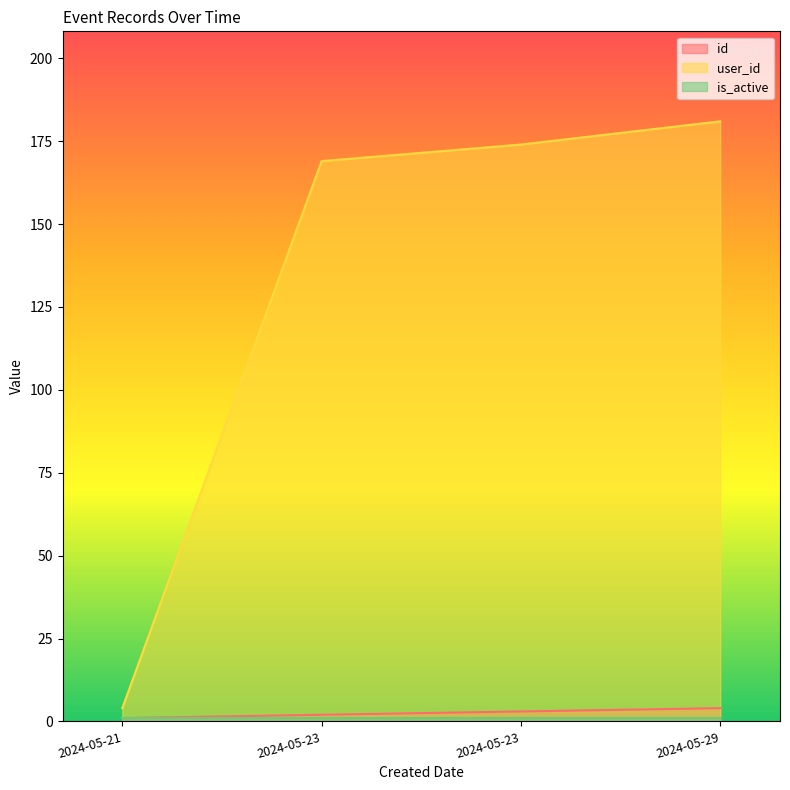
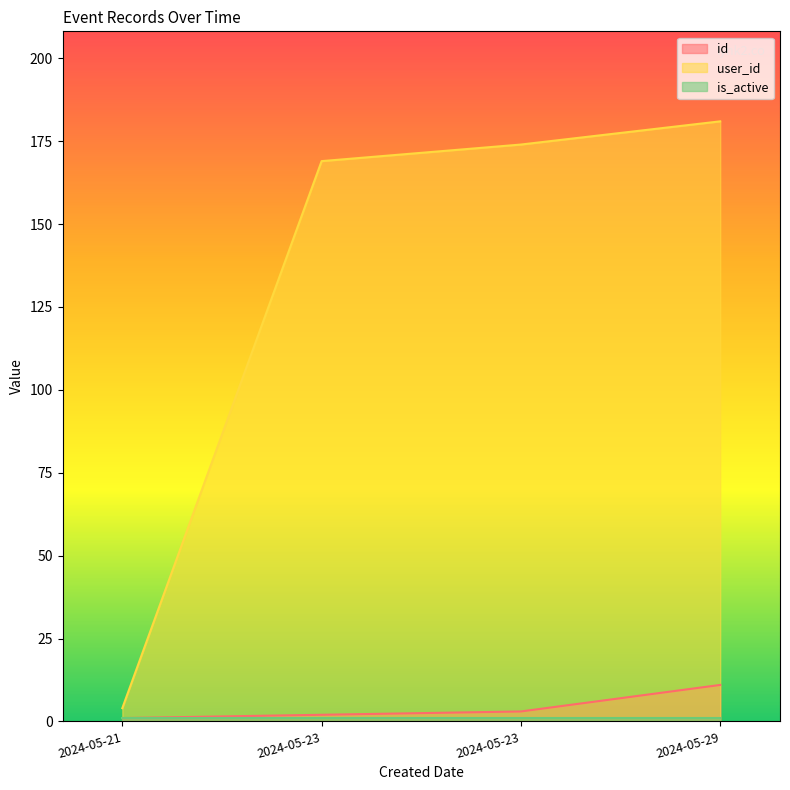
id, 2024-05-29: 4 -> 11
